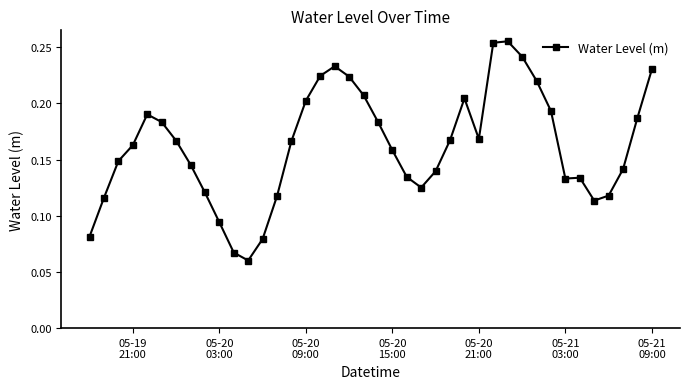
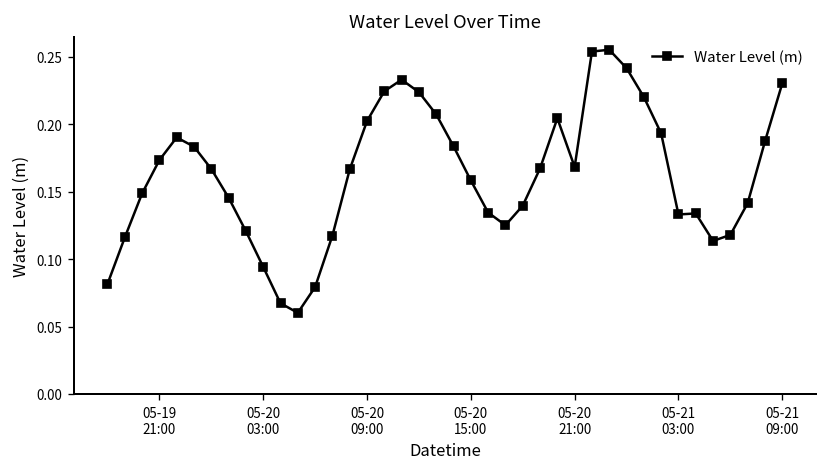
05-19 21:00: 0.163 -> 0.174
